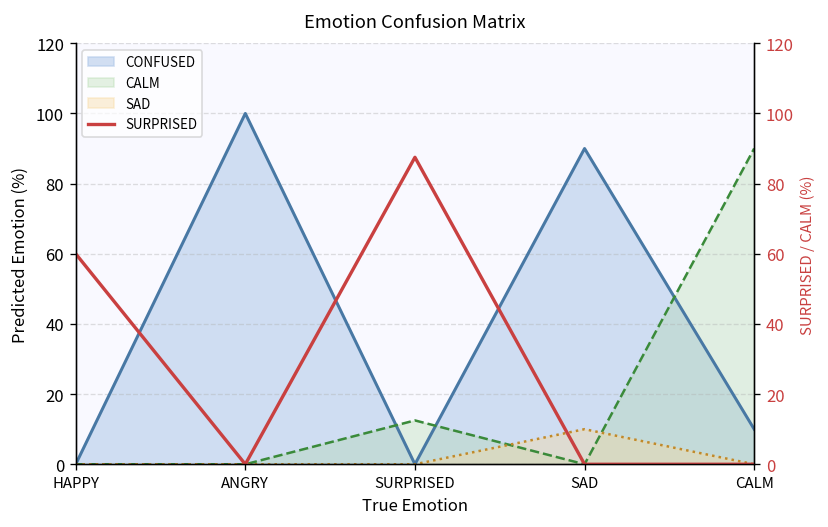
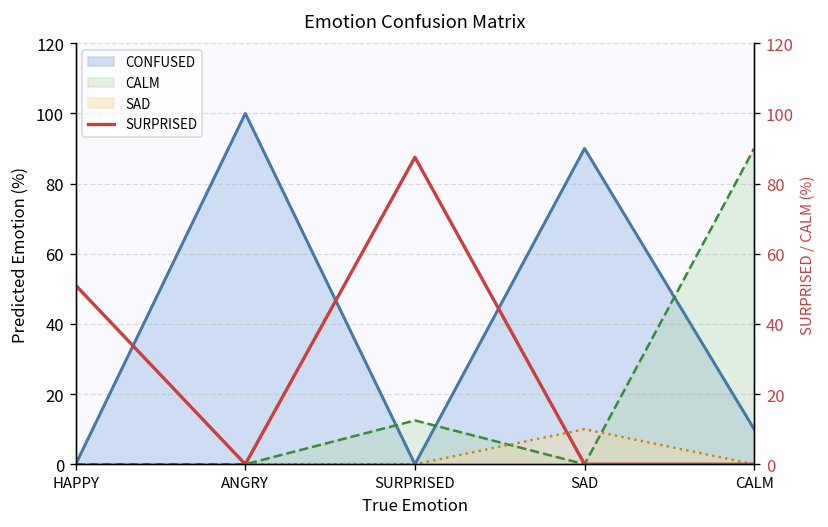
SURPRISED, HAPPY: 60 -> 51
